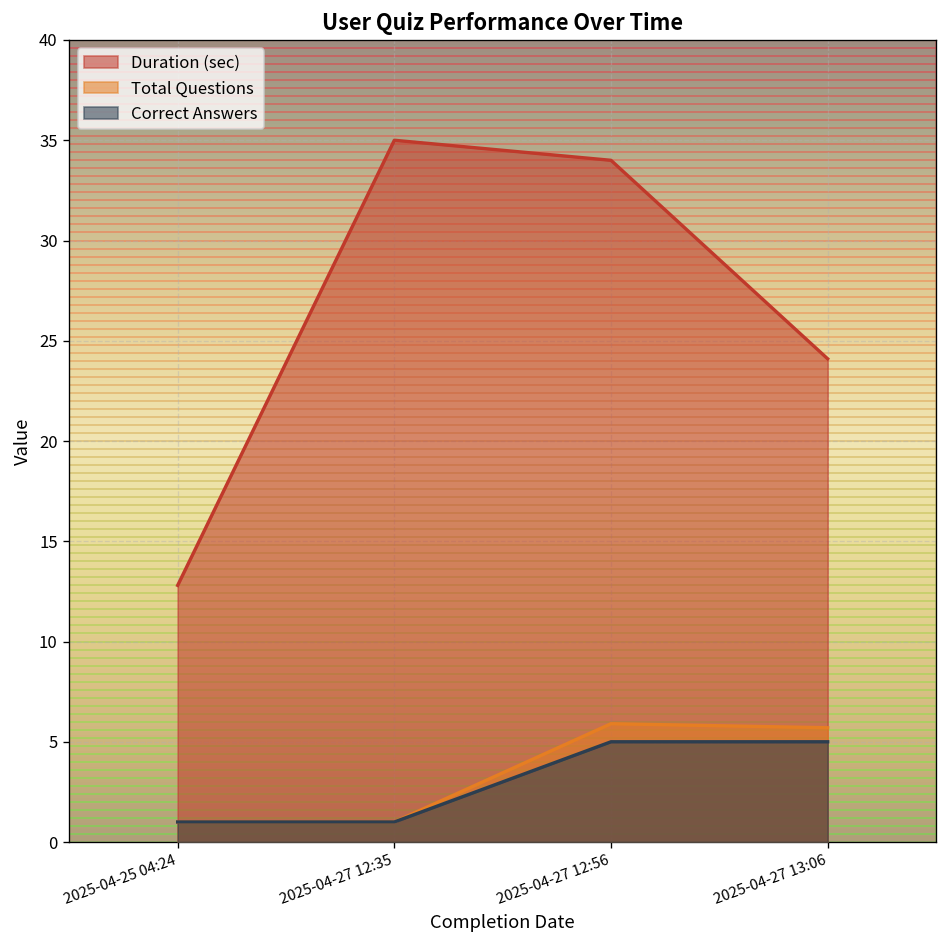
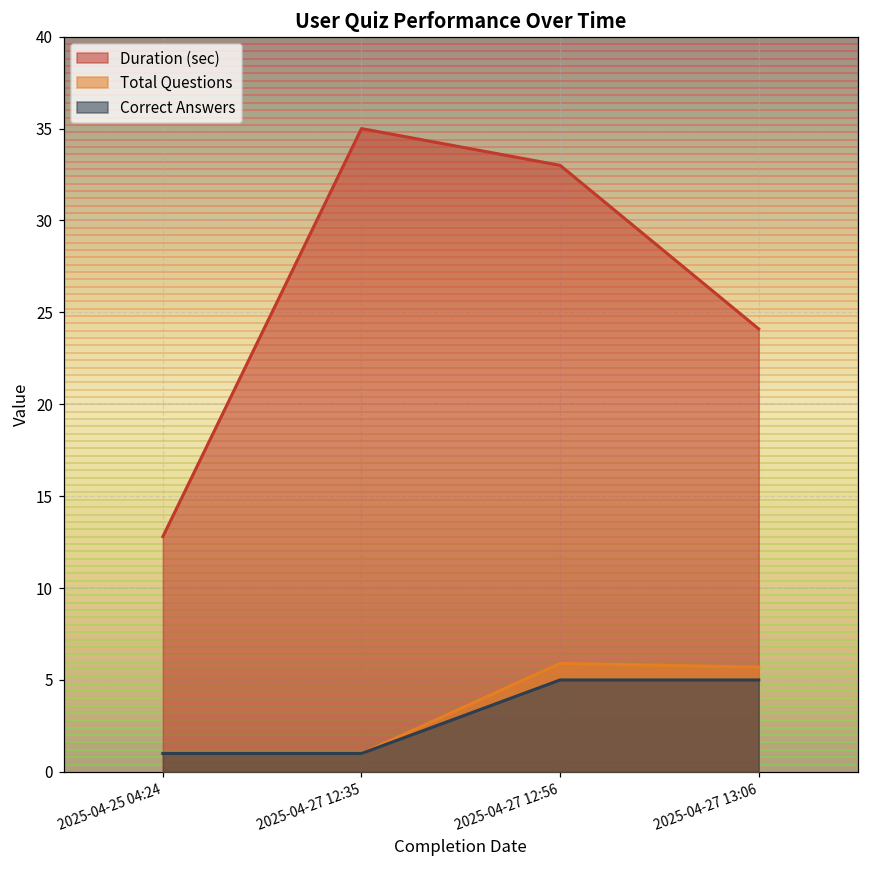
Duration (sec), 2025-04-27 12:56: 34 -> 33
